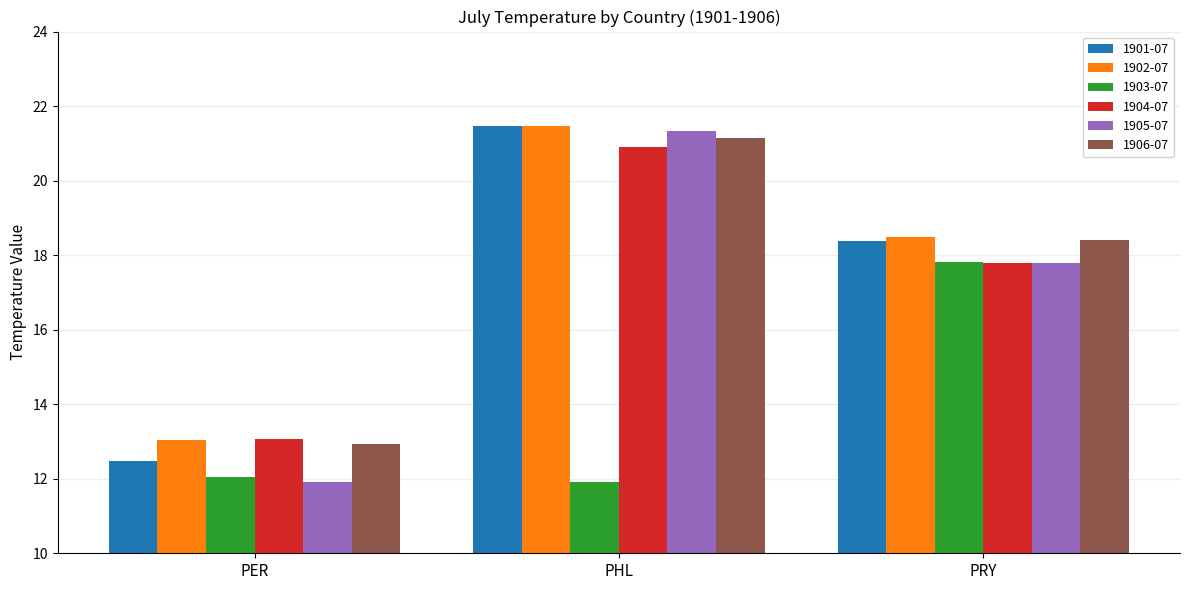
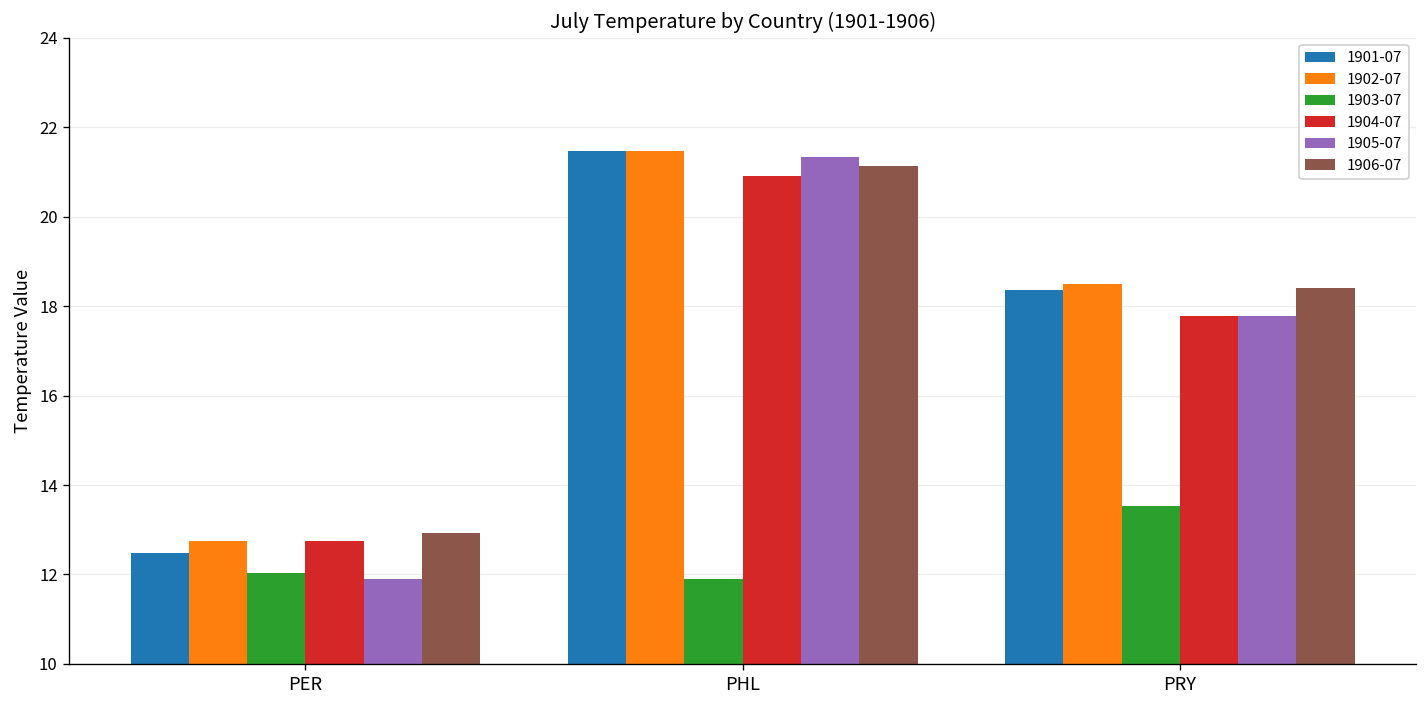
1902-07, PER: 13.0 -> 12.8
1904-07, PER: 13.1 -> 12.8
1903-07, PRY: 17.8 -> 13.5
